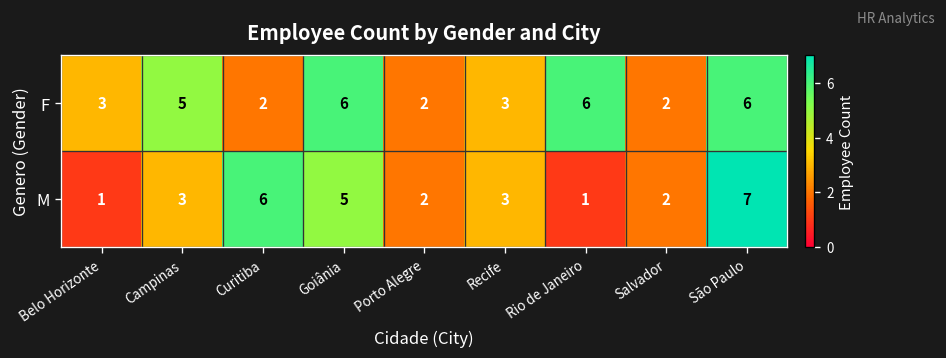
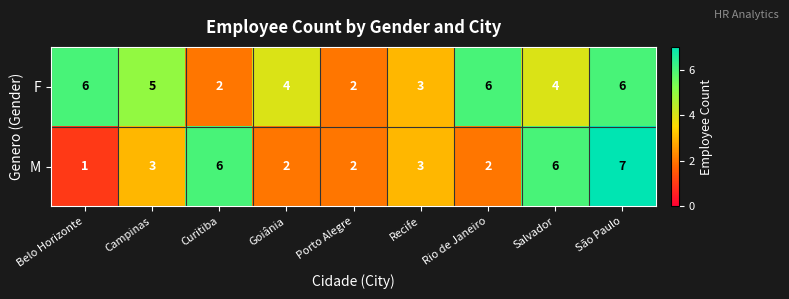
F, Belo Horizonte: 3 -> 6
F, Goiânia: 6 -> 4
F, Salvador: 2 -> 4
M, Goiânia: 5 -> 2
M, Rio de Janeiro: 1 -> 2
M, Salvador: 2 -> 6
